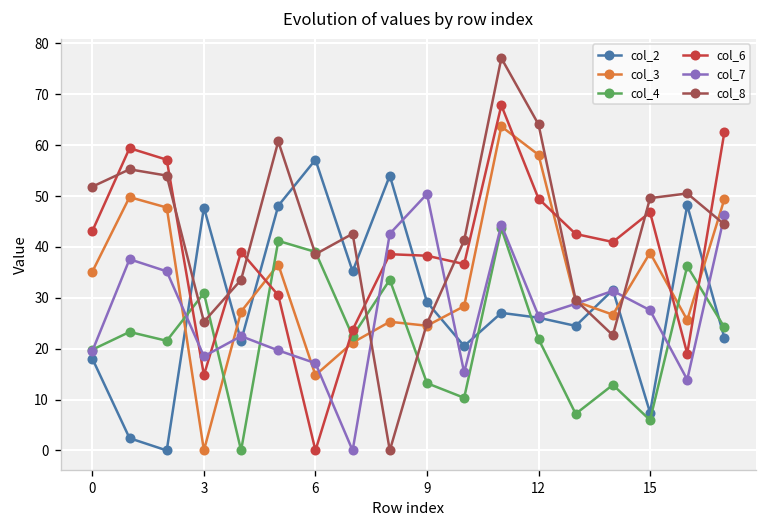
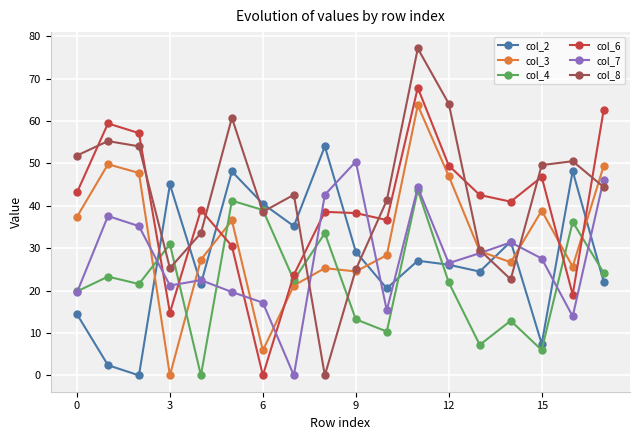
col_2, 0: 18 -> 14
col_3, 0: 35 -> 37
col_2, 3: 48 -> 45
col_7, 3: 19 -> 21
col_2, 6: 57 -> 40
col_3, 6: 15 -> 6
col_3, 12: 58 -> 47
